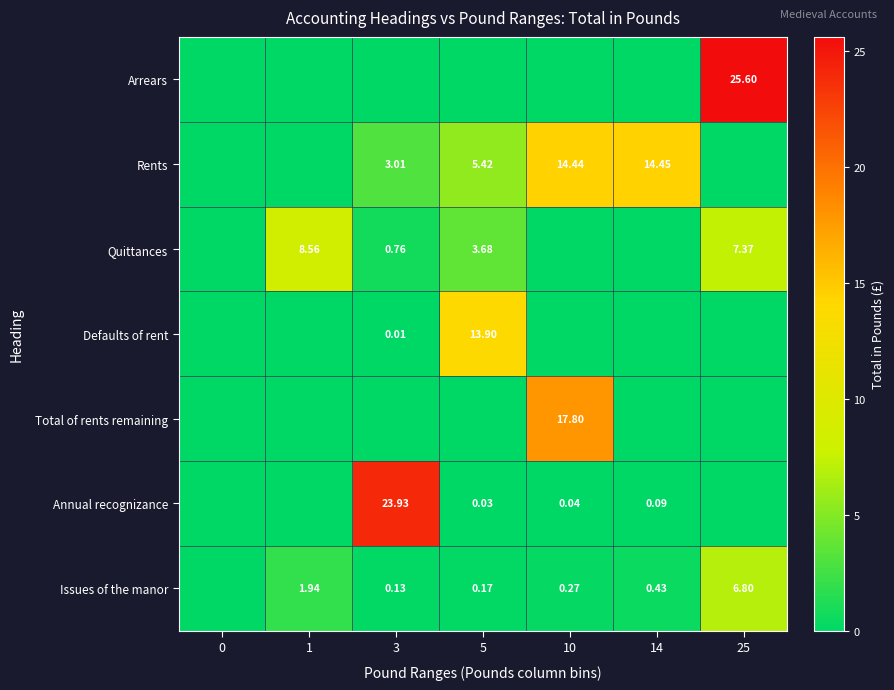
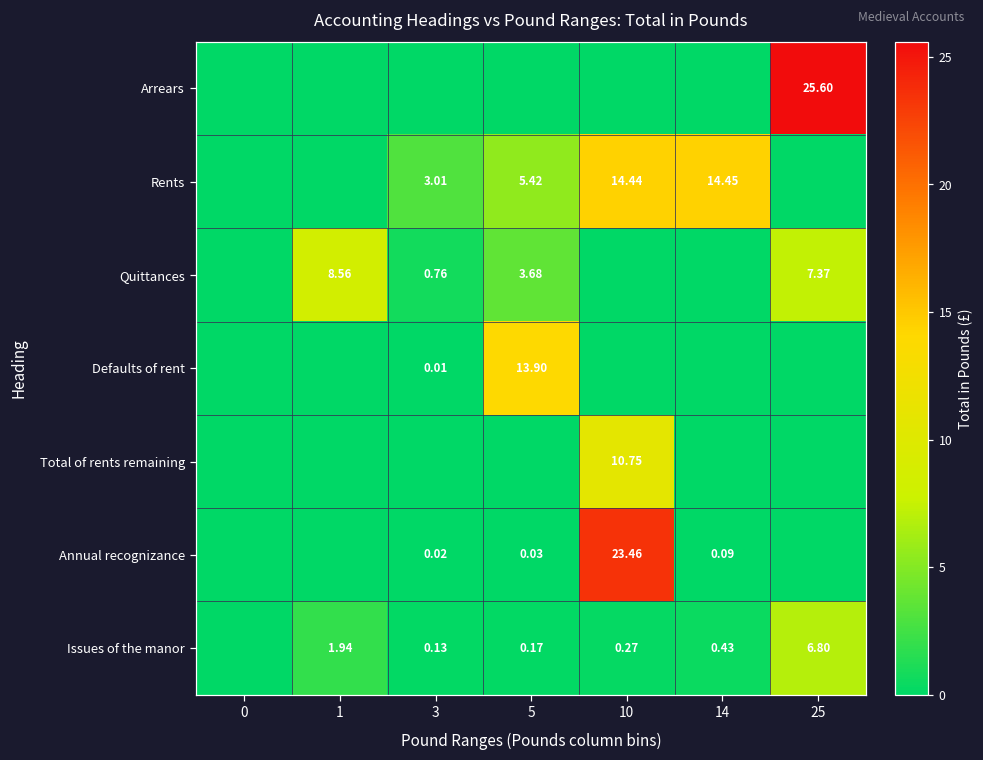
Total of rents remaining, 10: 17.80 -> 10.75
Annual recognizance, 3: 23.93 -> 0.02
Annual recognizance, 10: 0.04 -> 23.46
